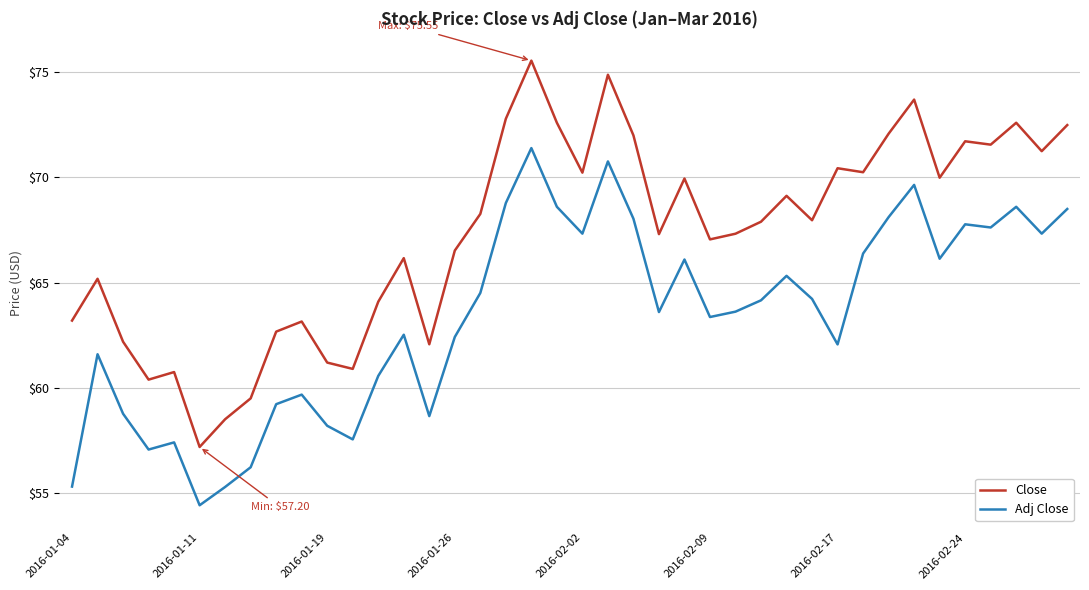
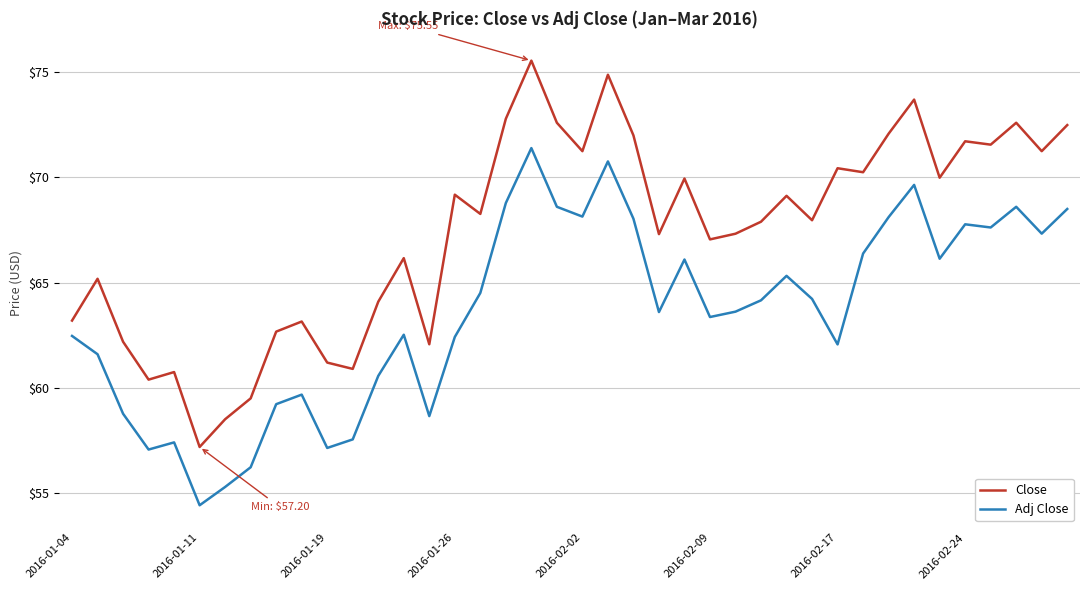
Adj Close, 2016-01-04: $55.3 -> $62.5
Adj Close, 2016-01-19: $58.2 -> $57.2
Close, 2016-01-26: $66.5 -> $69.2
Close, 2016-02-02: $70.2 -> $71.3
Adj Close, 2016-02-02: $67.3 -> $68.1
